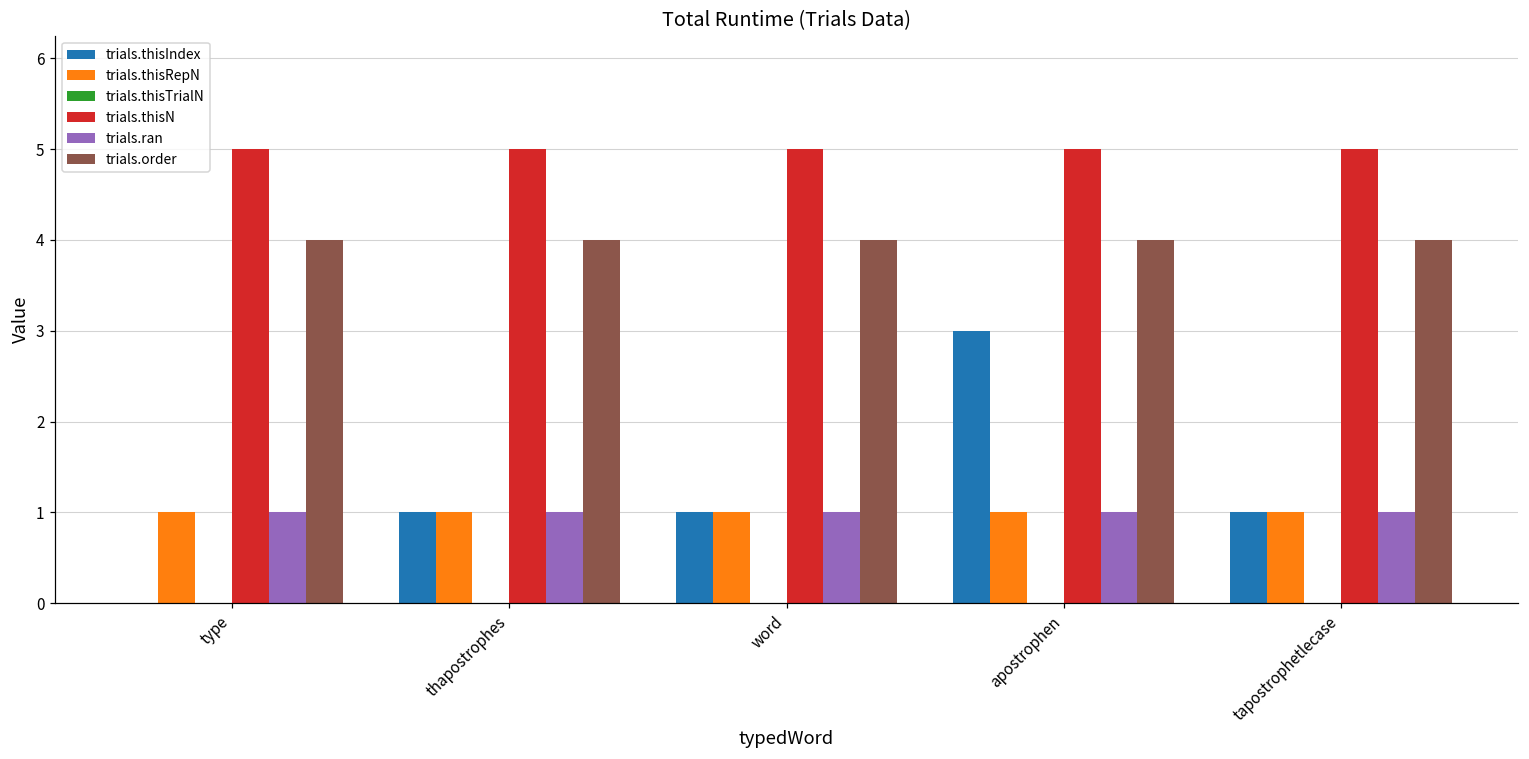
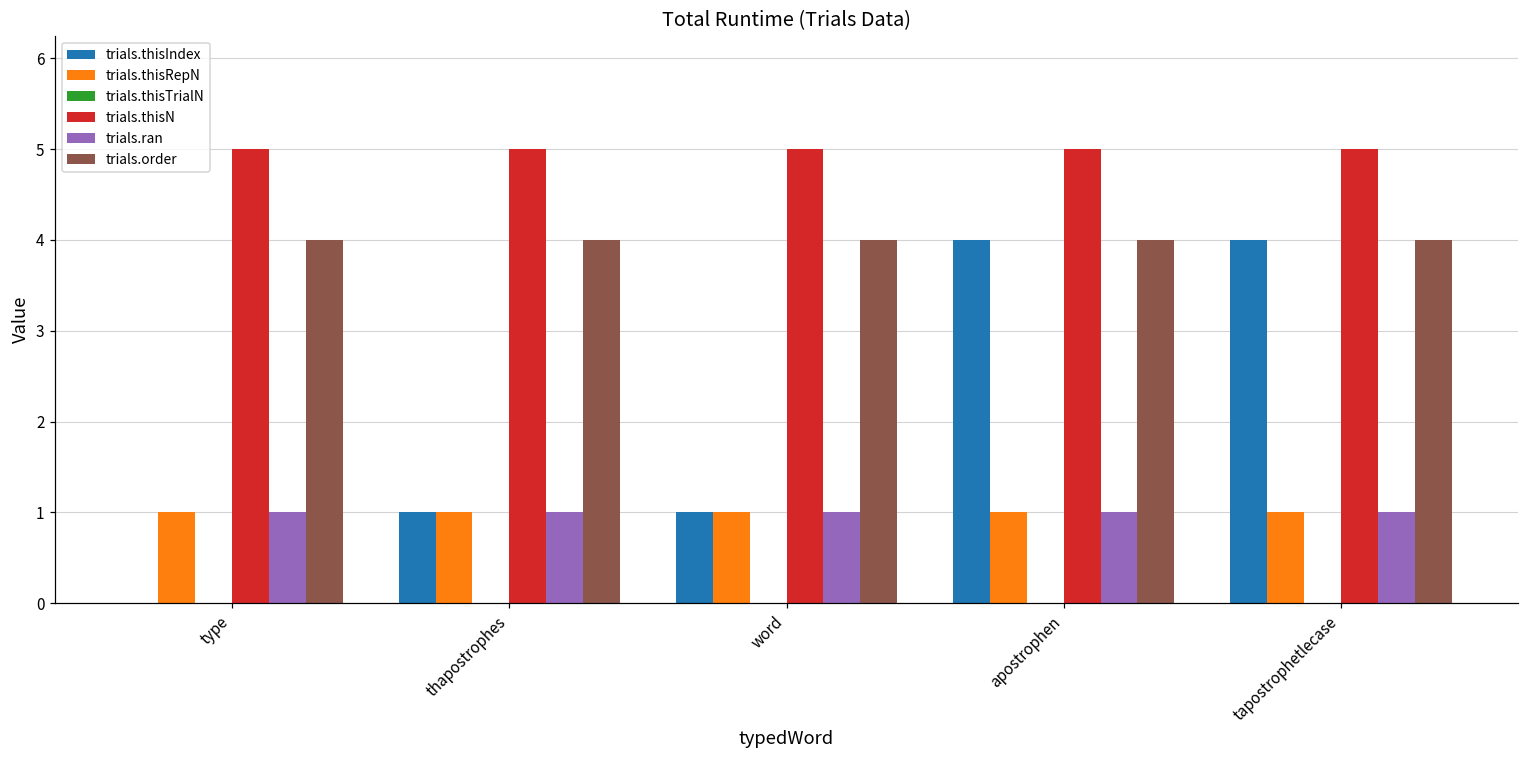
trials.thisIndex, apostrophen: 3 -> 4
trials.thisIndex, tapostrophetlecase: 1 -> 4
